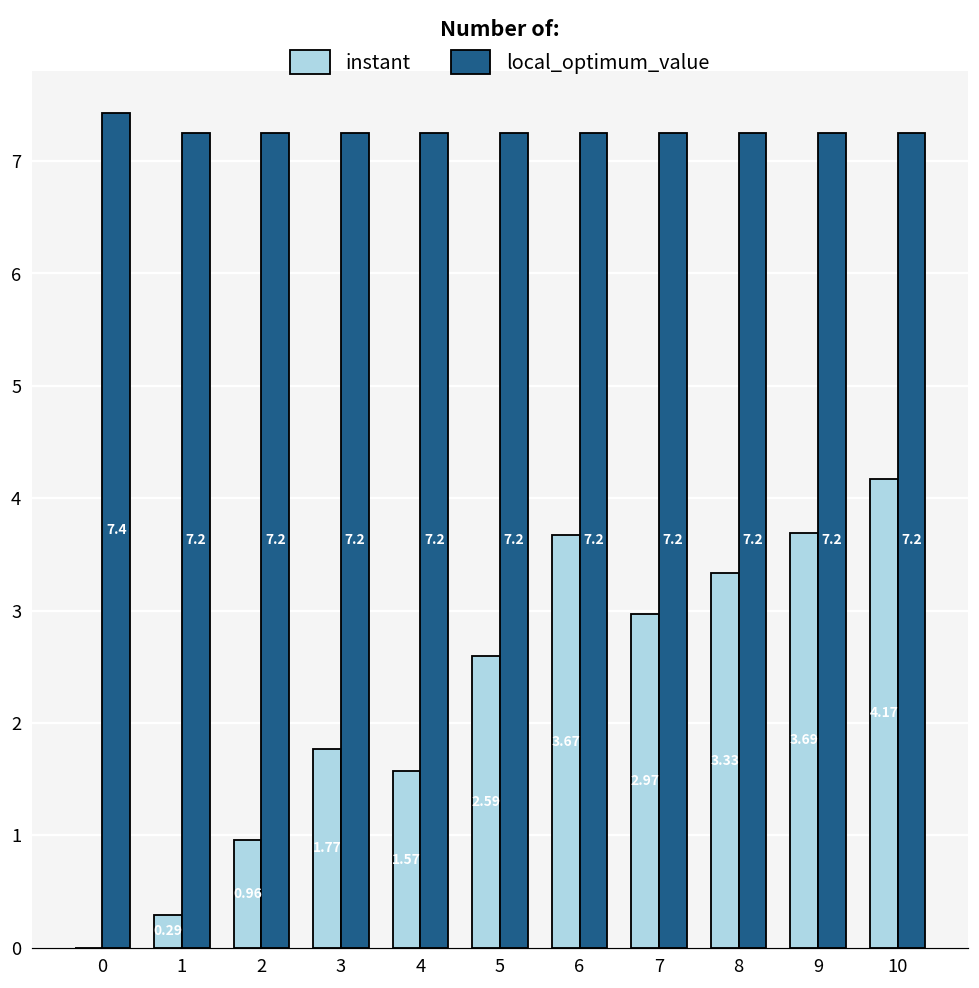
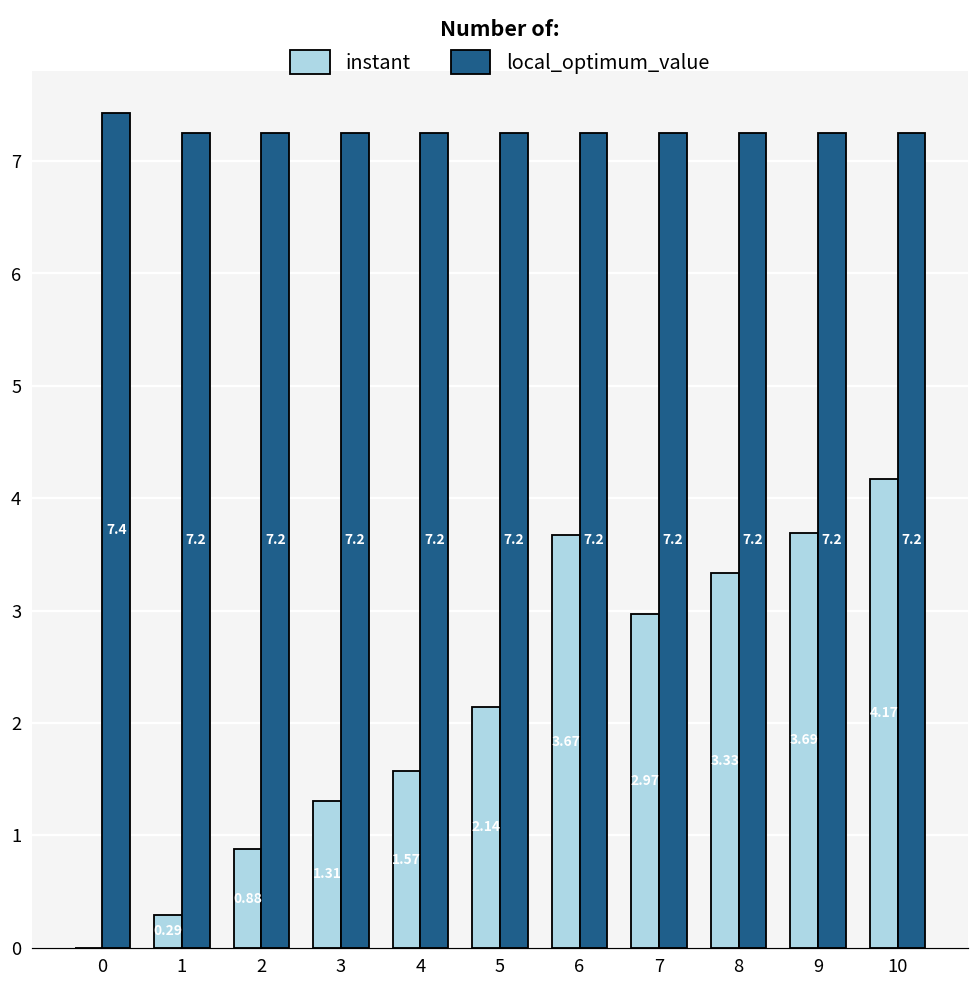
instant, 2: 0.96 -> 0.88
instant, 3: 1.77 -> 1.31
instant, 5: 2.59 -> 2.14
